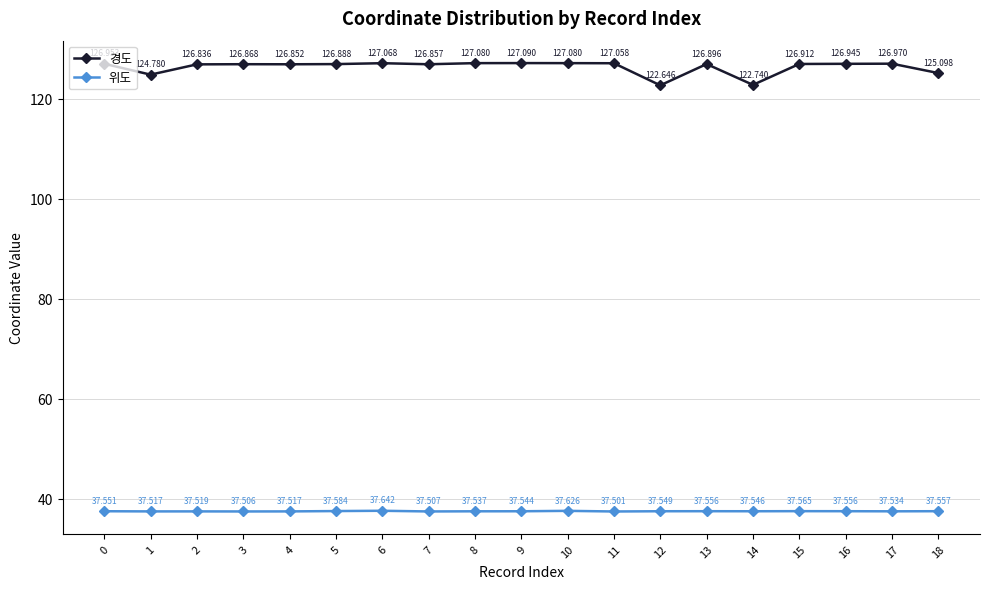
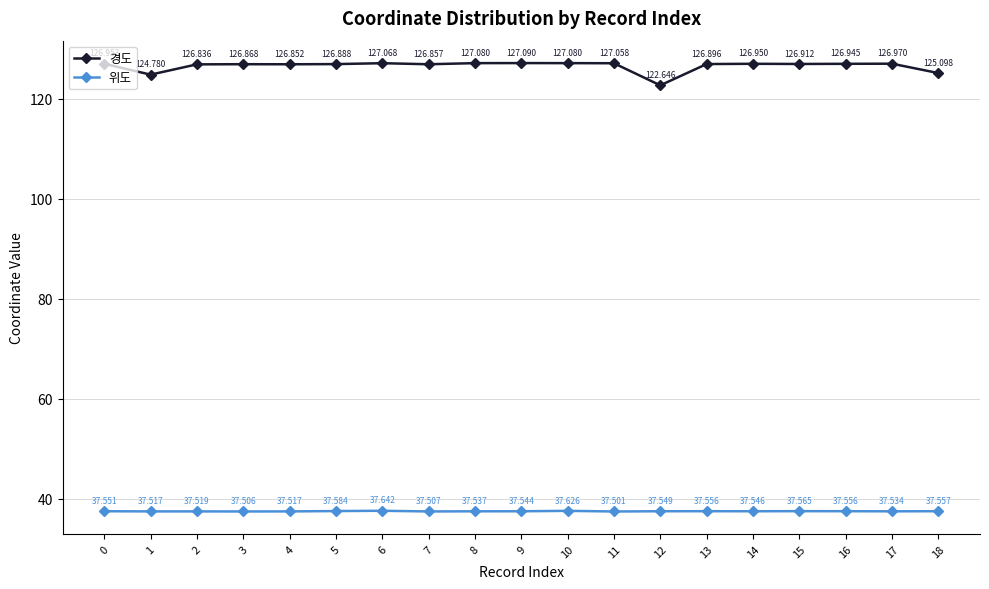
경도, 14: 122.740 -> 126.950
